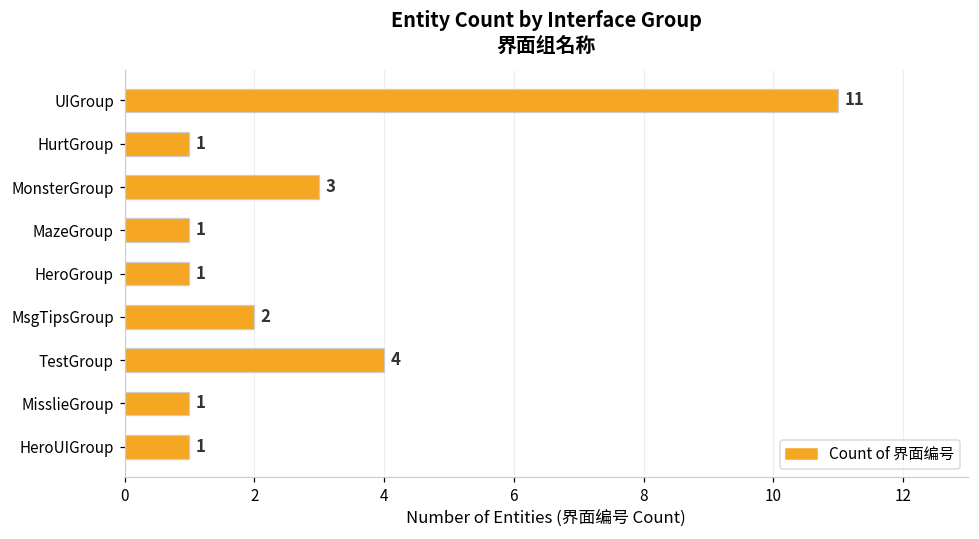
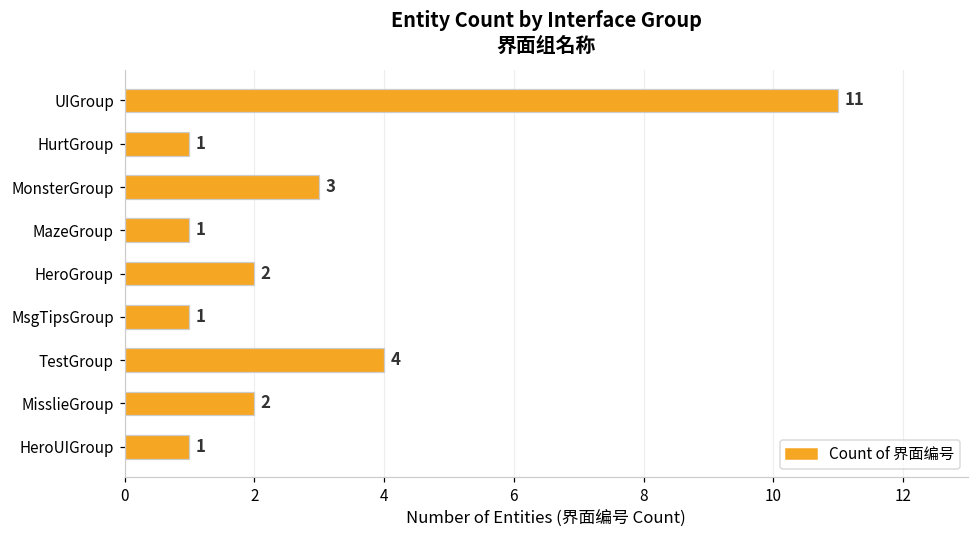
HeroGroup: 1 -> 2
MsgTipsGroup: 2 -> 1
MisslieGroup: 1 -> 2
